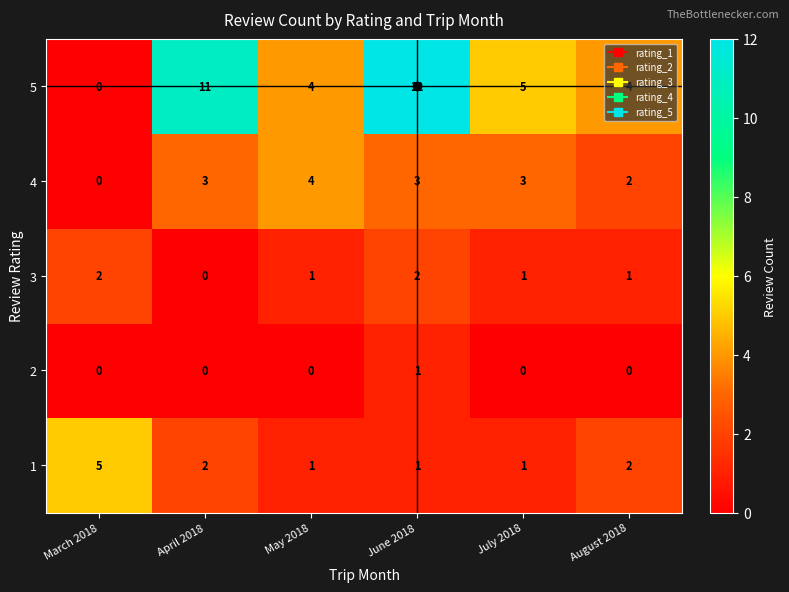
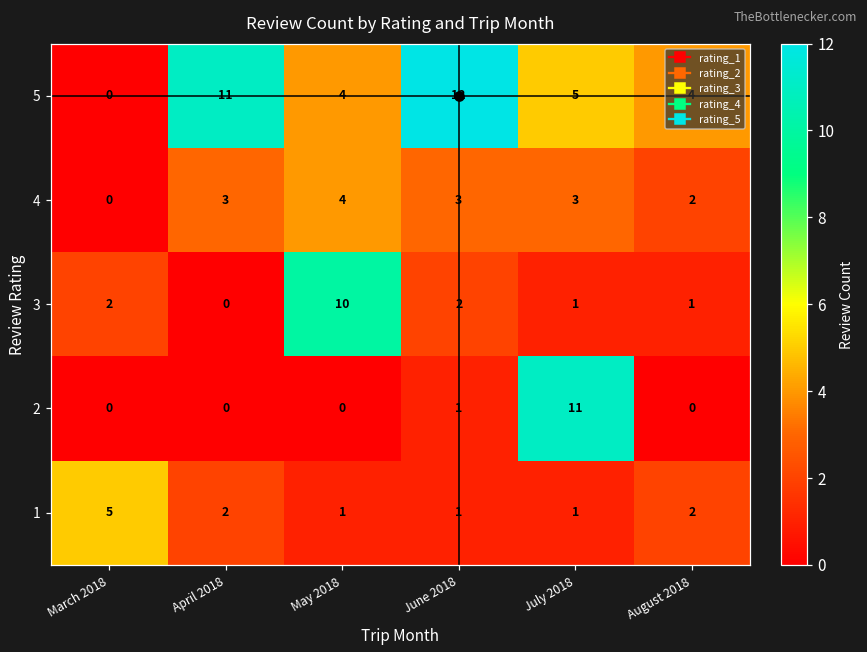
3, May 2018: 1 -> 10
2, July 2018: 0 -> 11
